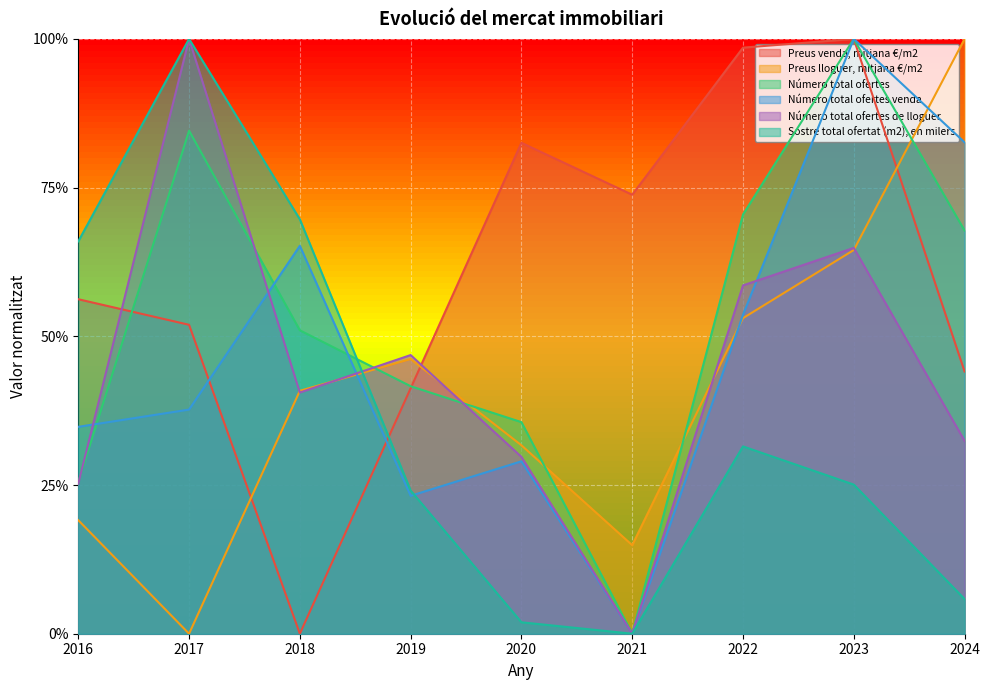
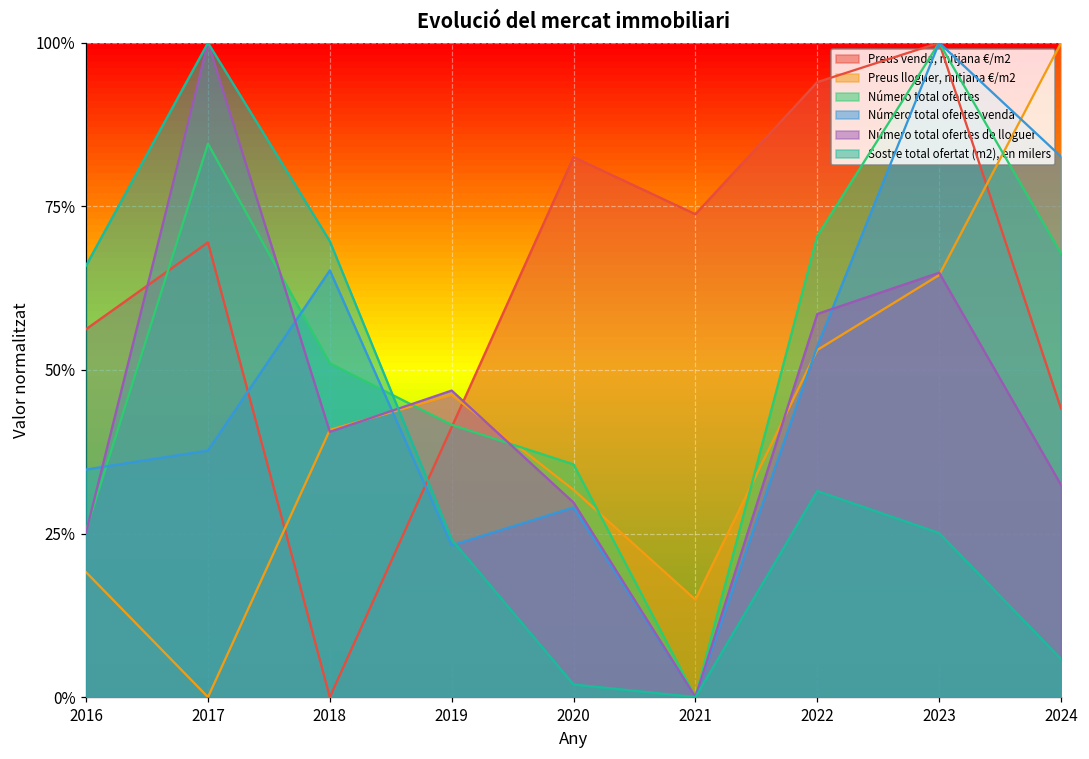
Preus venda, mitjana €/m2, 2017: 52% -> 69%
Preus venda, mitjana €/m2, 2022: 99% -> 94%
